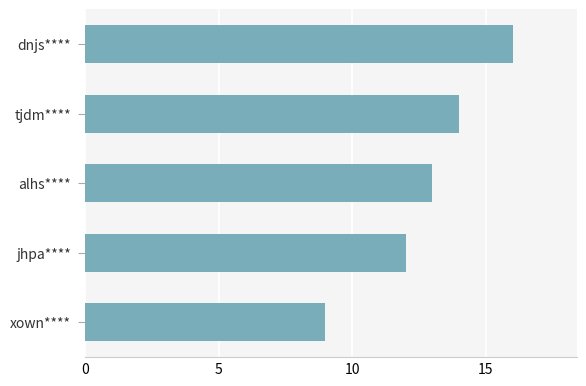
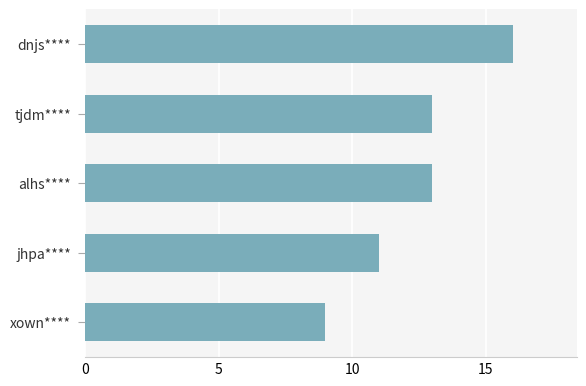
tjdm****: 14 -> 13
jhpa****: 12 -> 11
